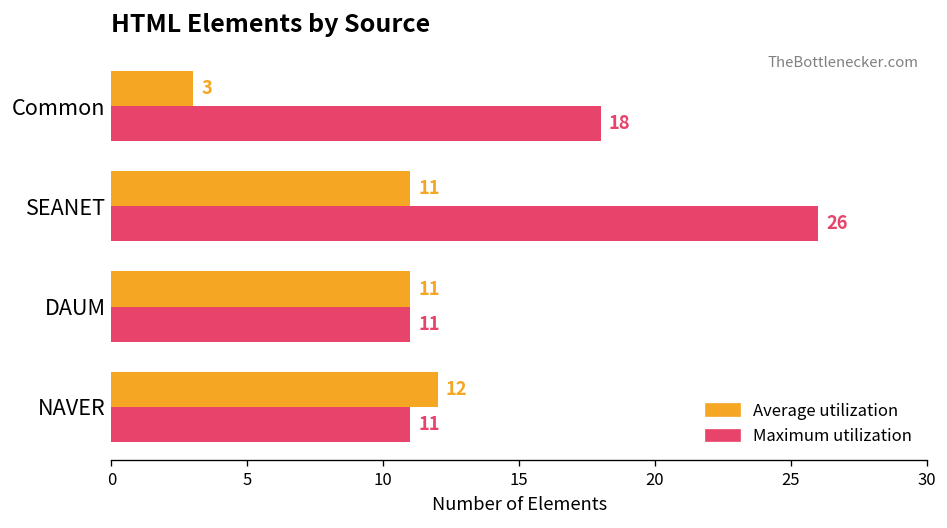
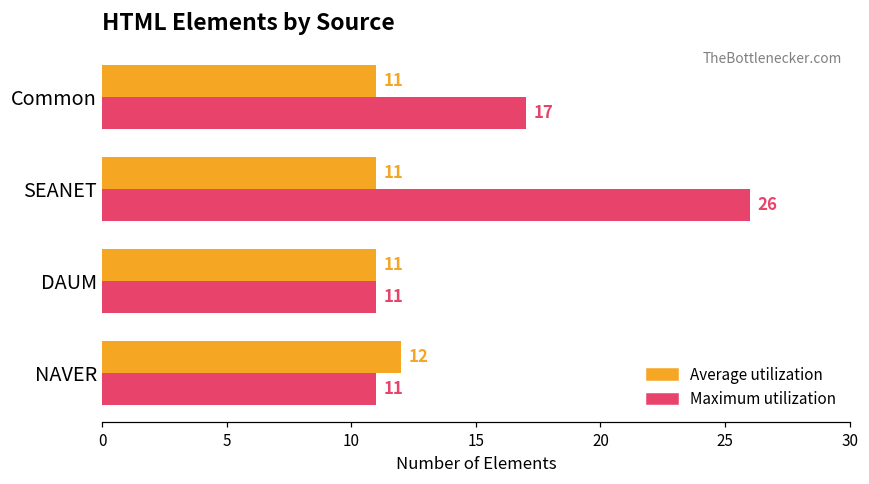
Average utilization, Common: 3 -> 11
Maximum utilization, Common: 18 -> 17
